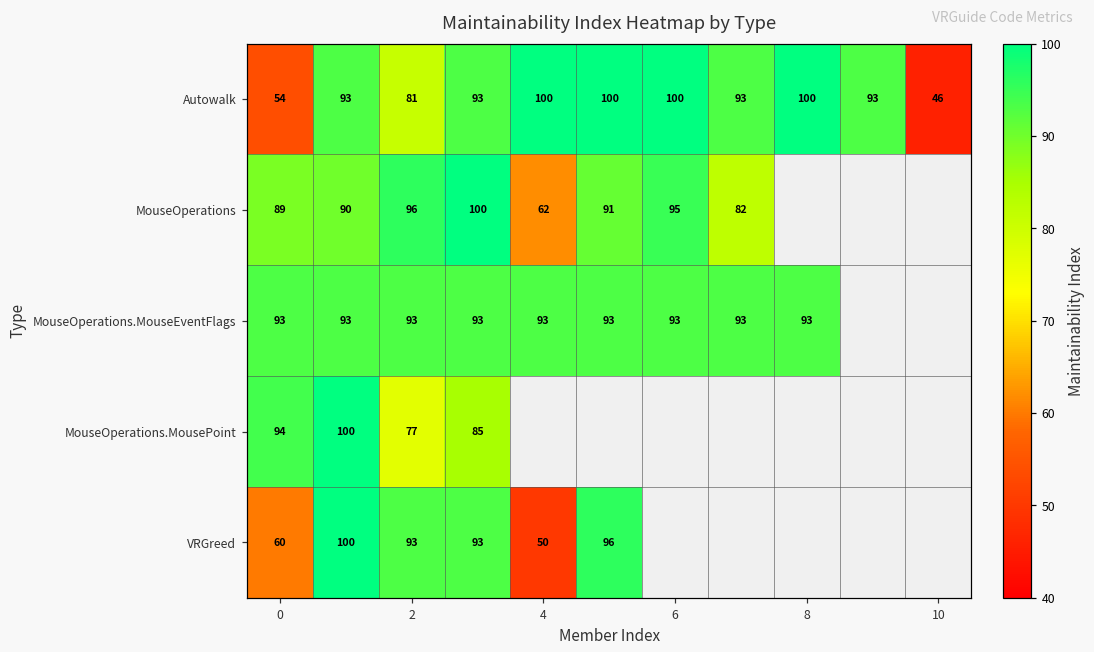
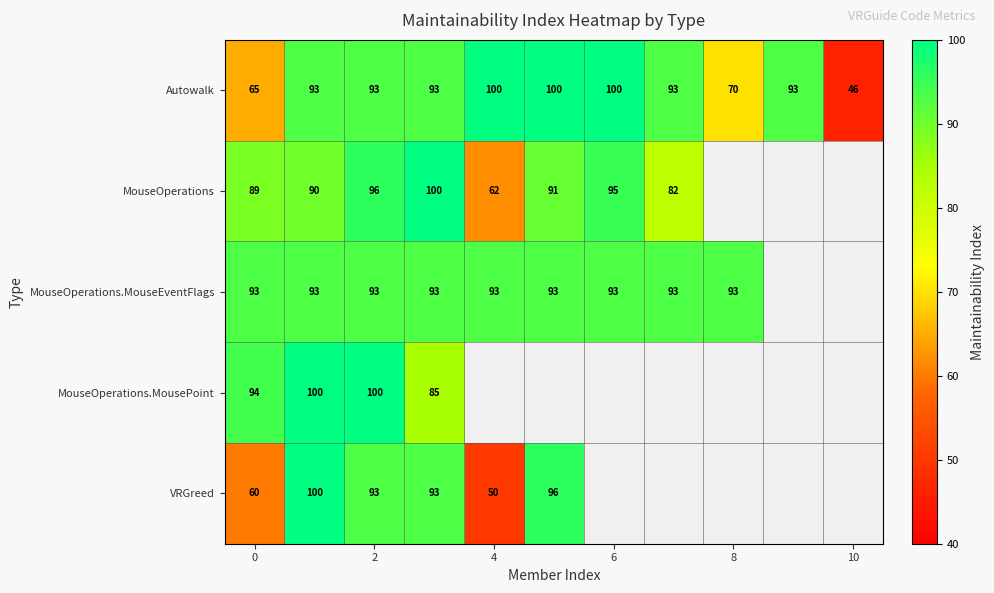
Autowalk, 0: 54 -> 65
Autowalk, 2: 81 -> 93
Autowalk, 8: 100 -> 70
MouseOperations.MousePoint, 2: 77 -> 100
